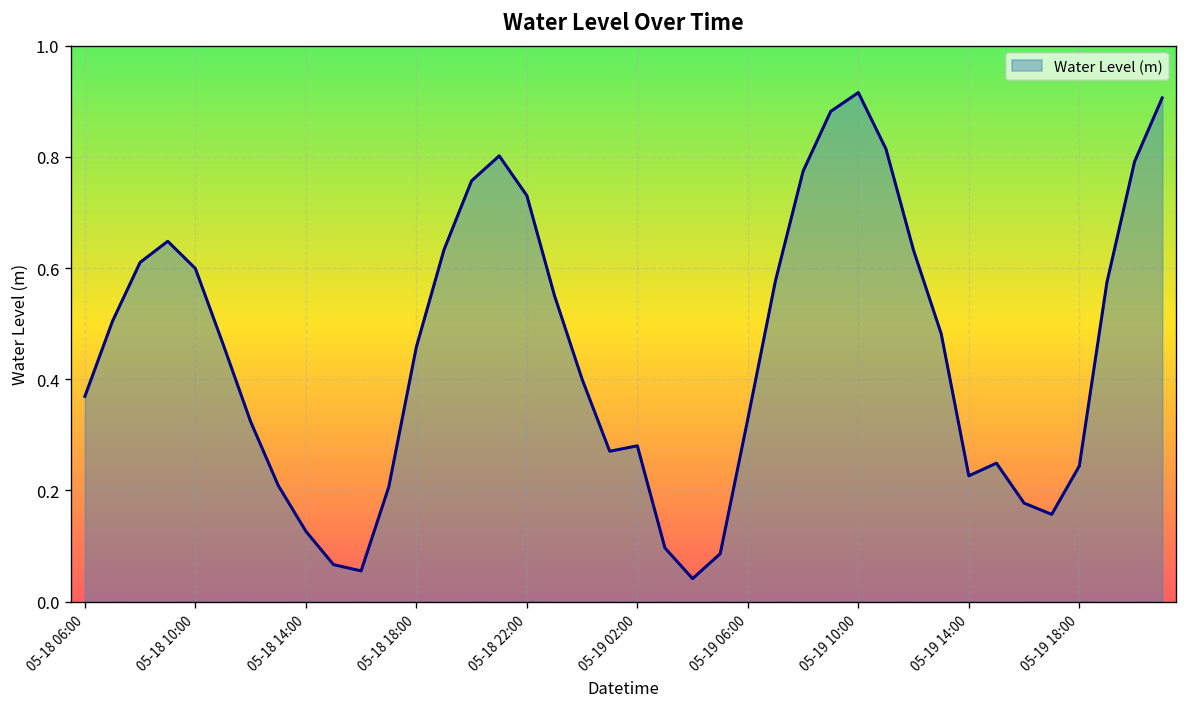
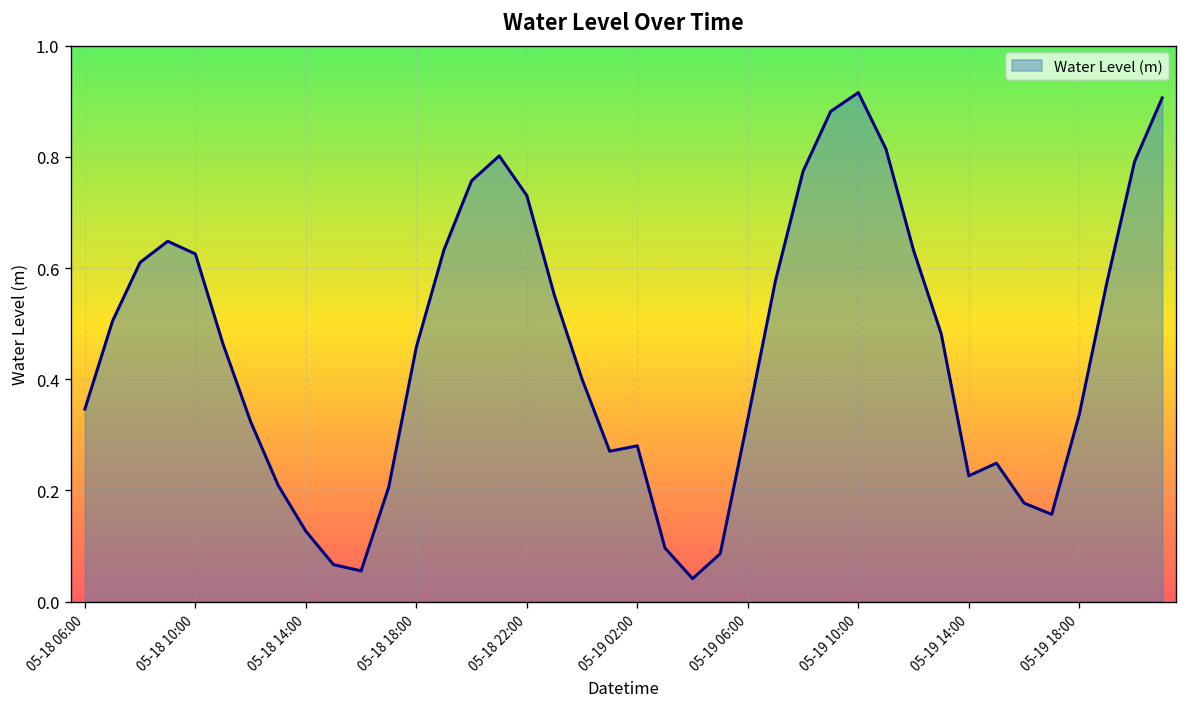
05-18 06:00: 0.37 -> 0.35
05-18 10:00: 0.60 -> 0.63
05-19 18:00: 0.24 -> 0.34
